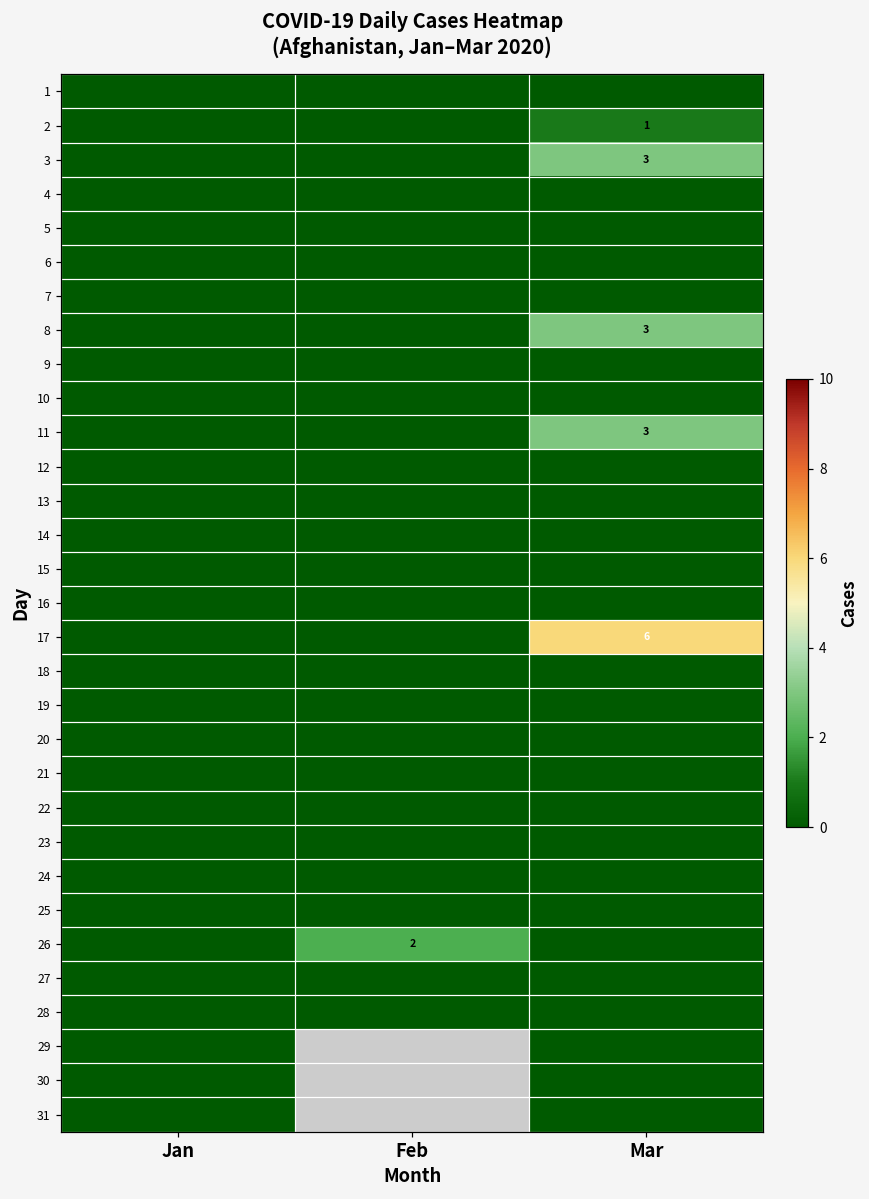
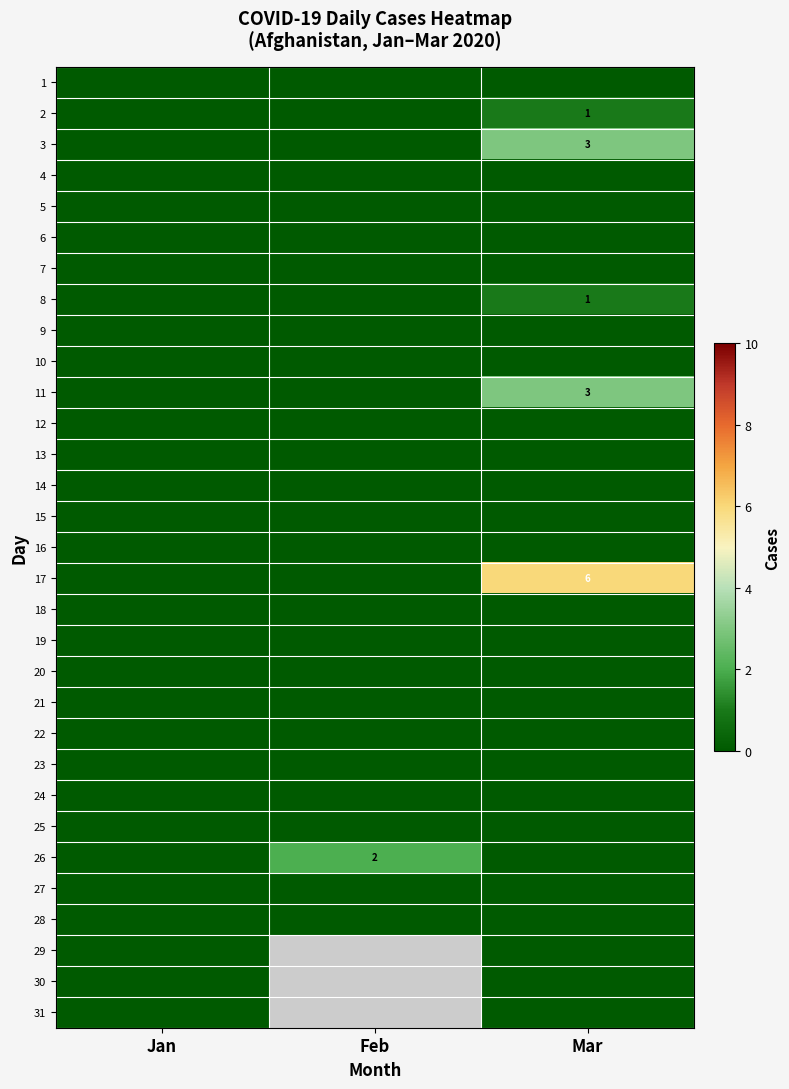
8, Mar: 3 -> 1
